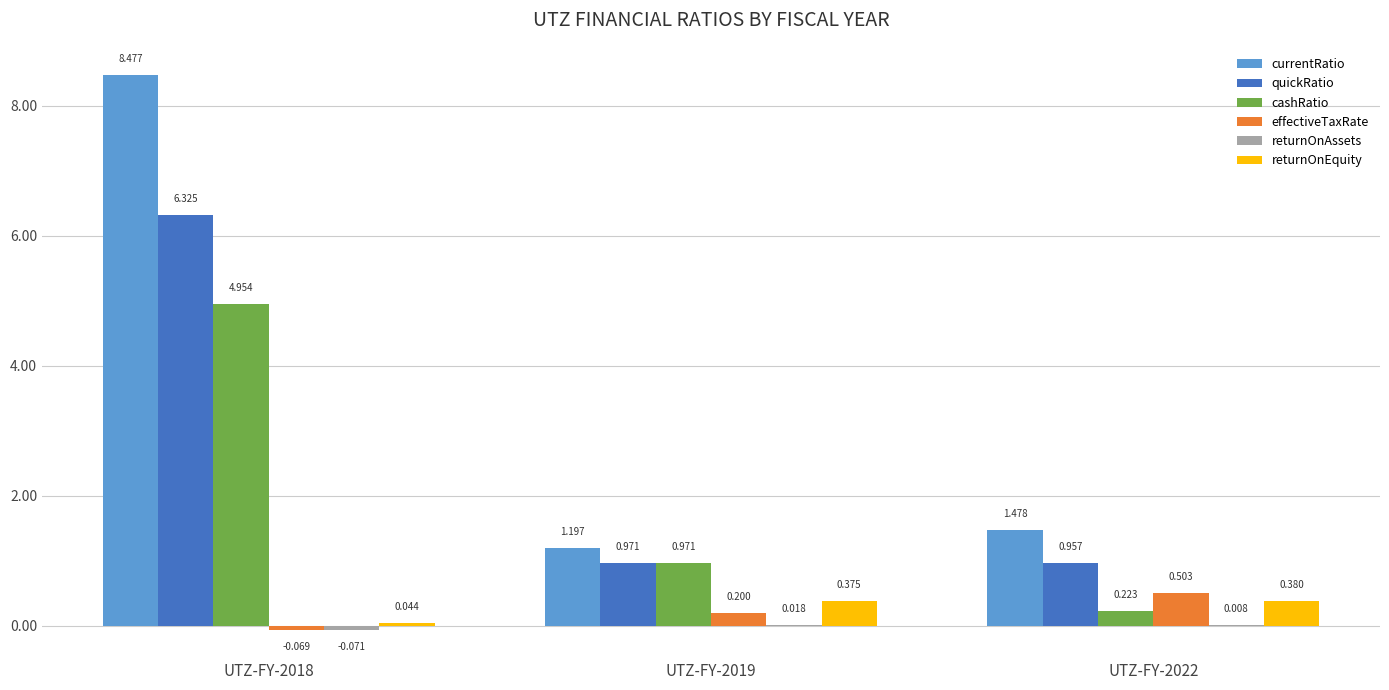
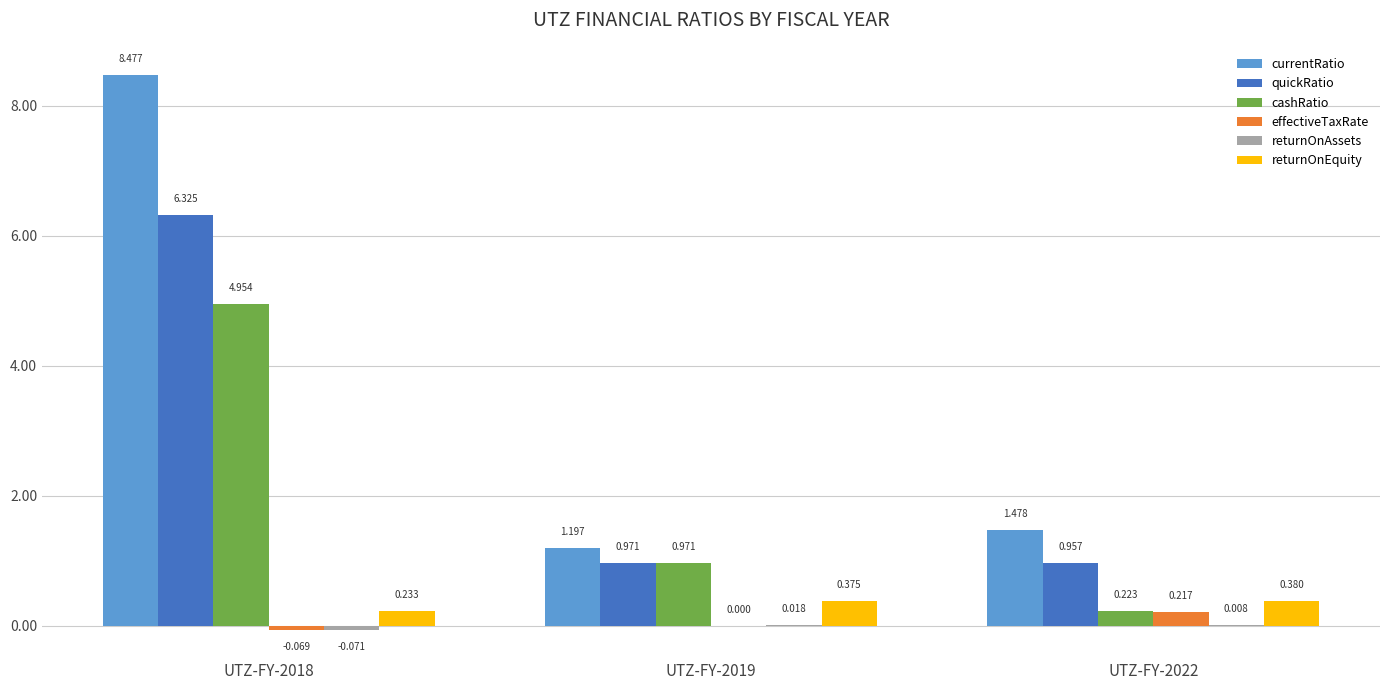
returnOnEquity, UTZ-FY-2018: 0.044 -> 0.233
effectiveTaxRate, UTZ-FY-2019: 0.200 -> 0.000
effectiveTaxRate, UTZ-FY-2022: 0.503 -> 0.217
